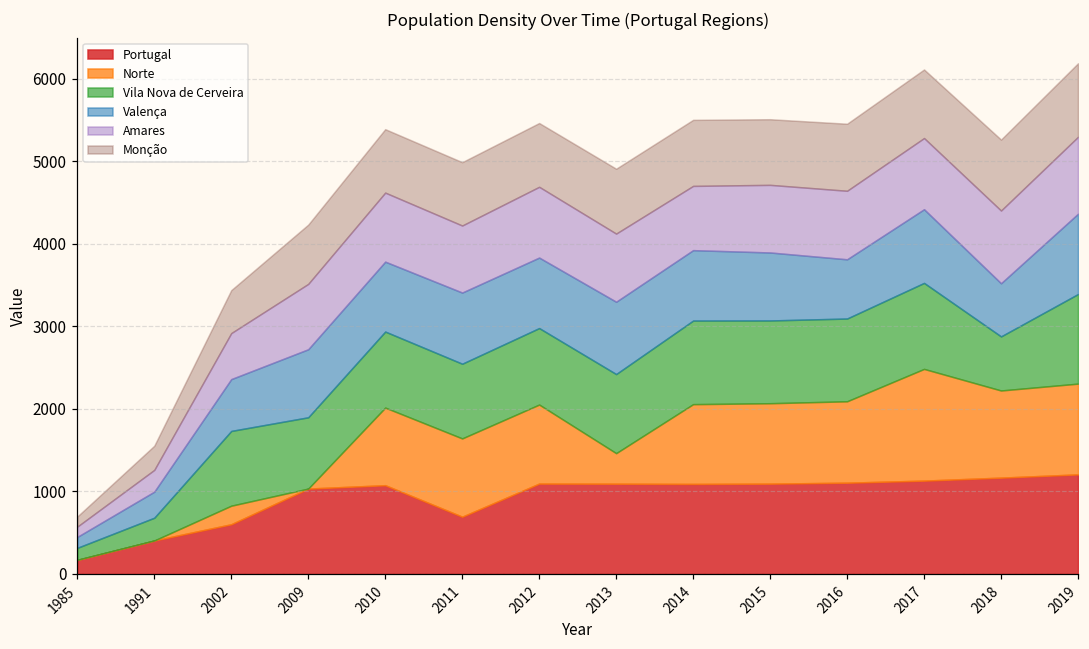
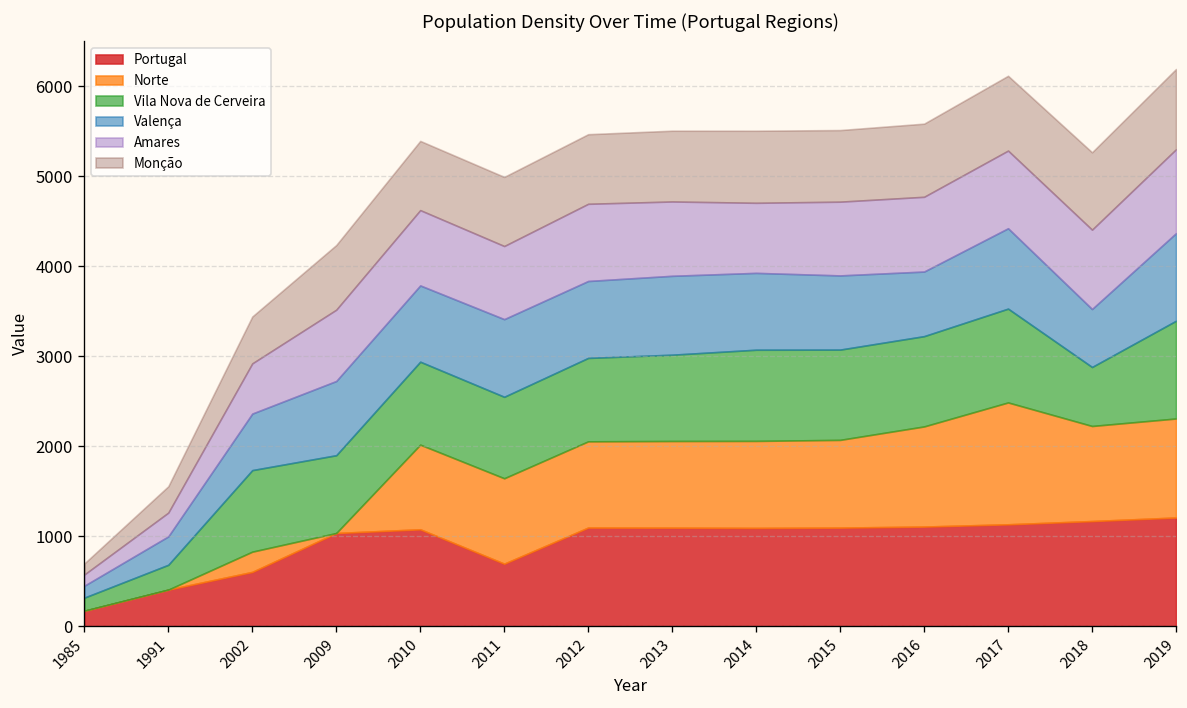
Norte, 2013: 400 -> 1000
Norte, 2016: 1000 -> 1100
